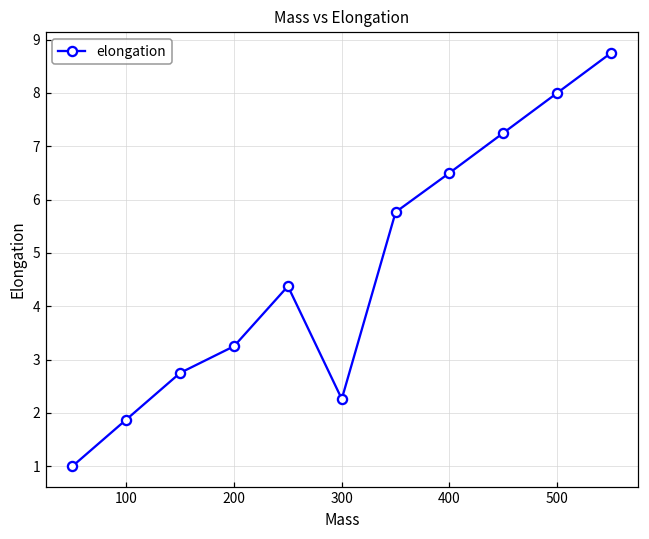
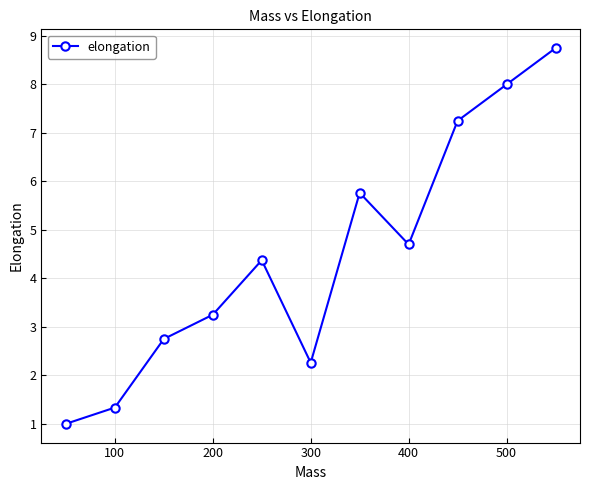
100: 1.9 -> 1.3
400: 6.5 -> 4.7
